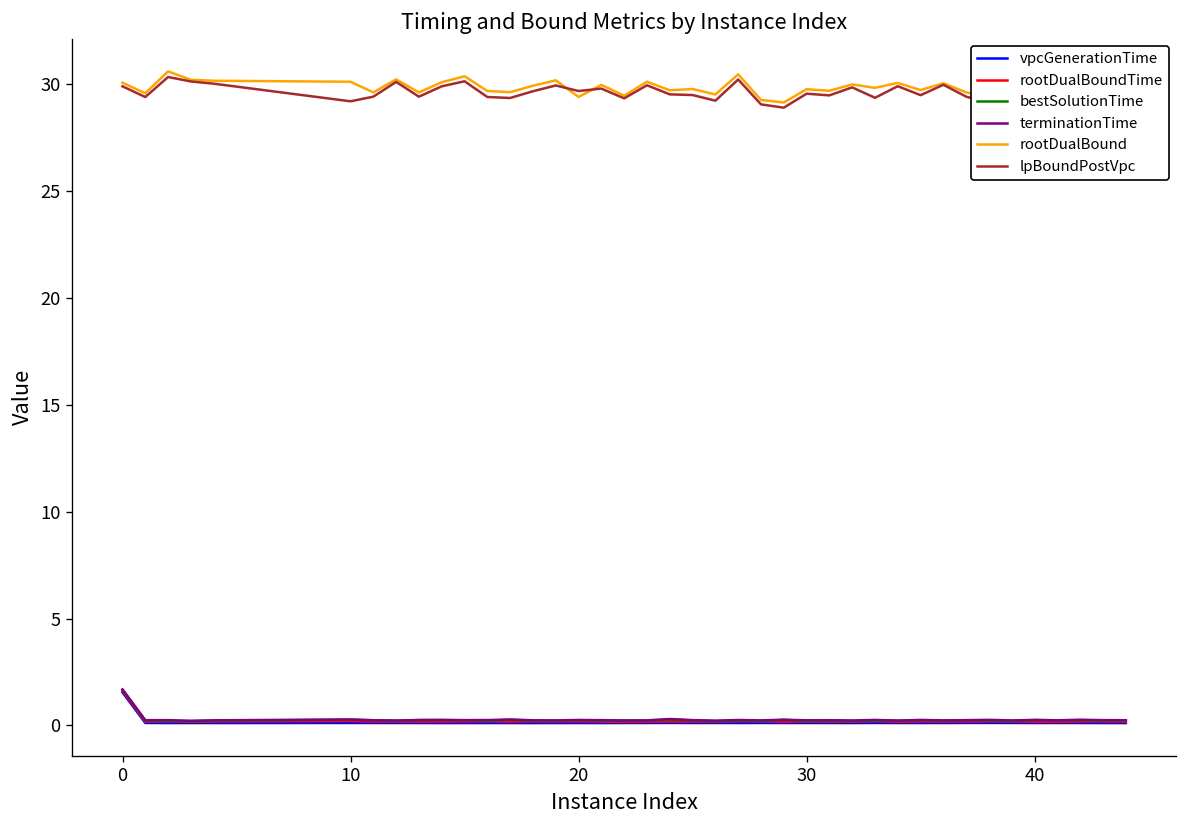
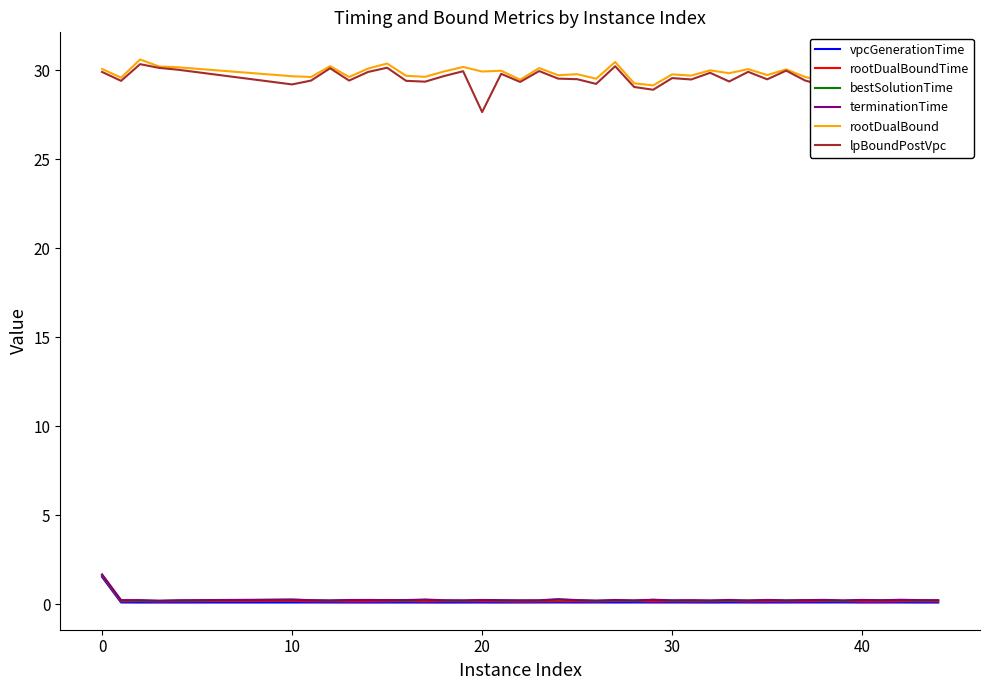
rootDualBound, 10: 30.1 -> 29.7
rootDualBound, 20: 29.4 -> 29.9
lpBoundPostVpc, 20: 29.7 -> 27.7
